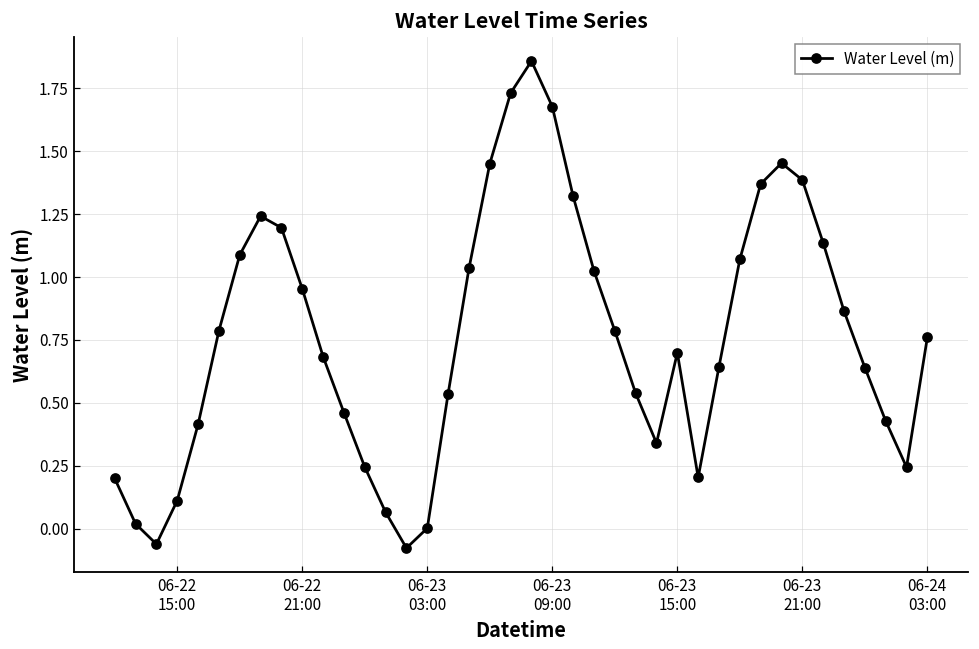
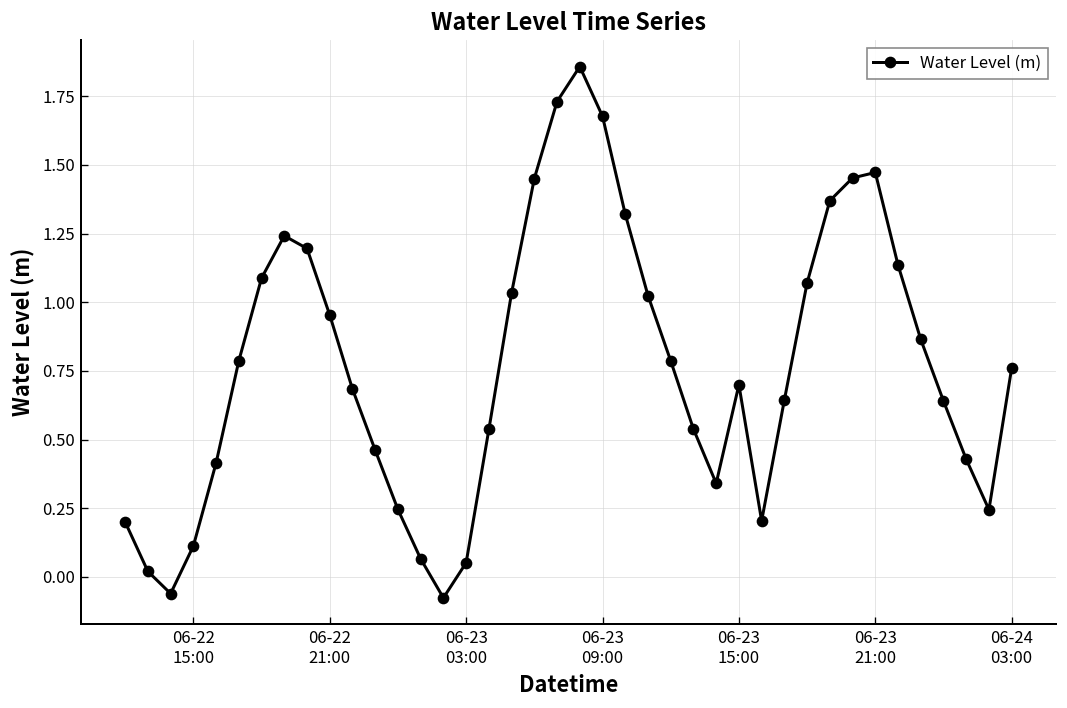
06-23 03:00: 0.00 -> 0.05
06-23 21:00: 1.39 -> 1.47
